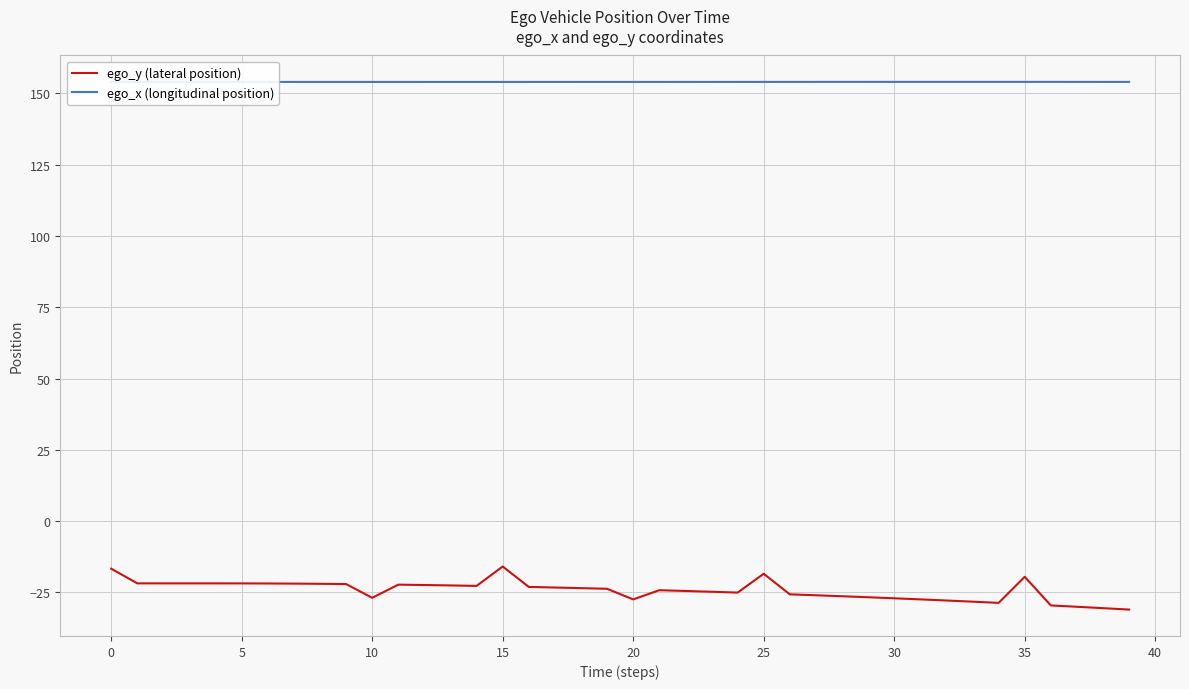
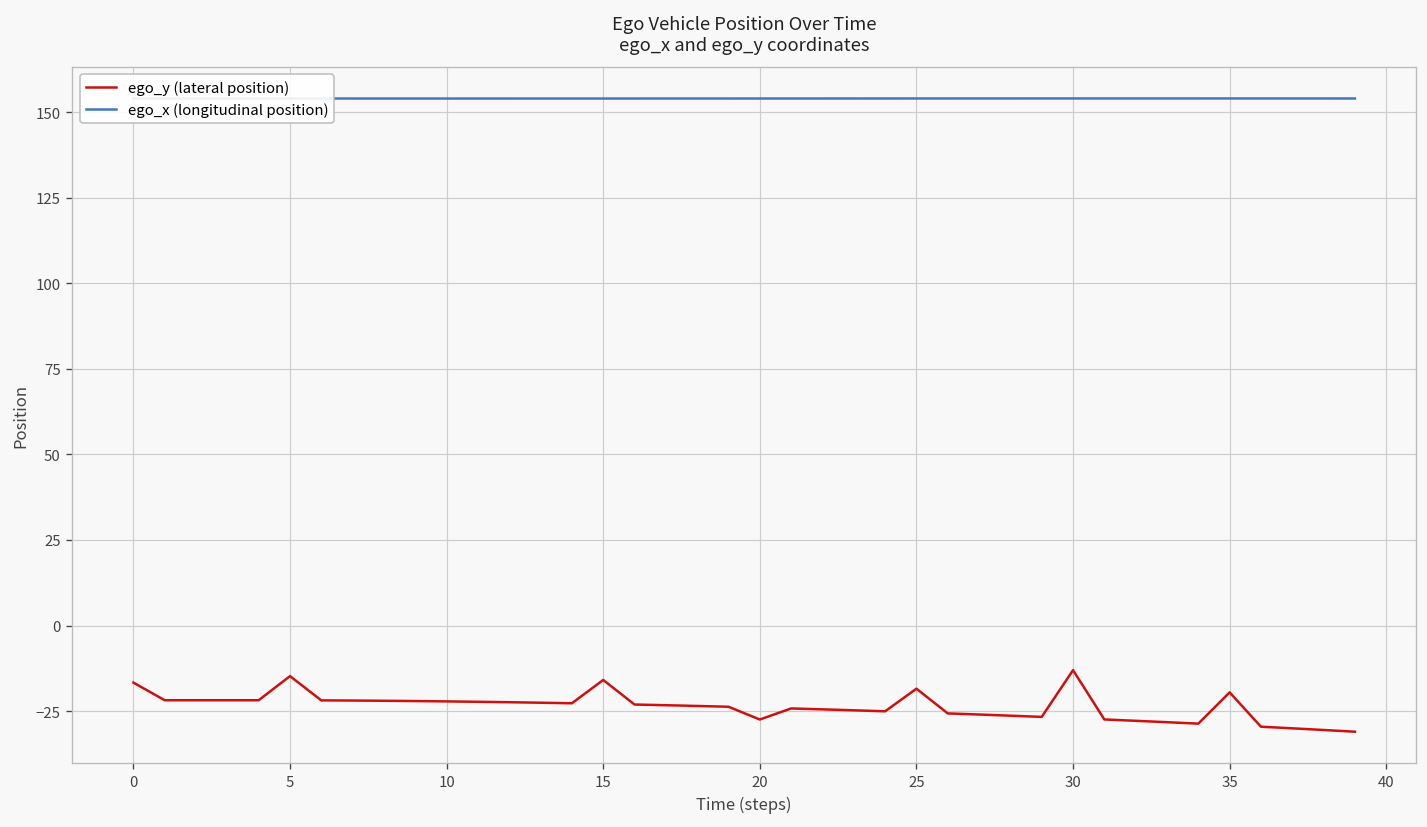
ego_y (lateral position), 5: -22 -> -15
ego_y (lateral position), 10: -27 -> -22
ego_y (lateral position), 30: -27 -> -13
